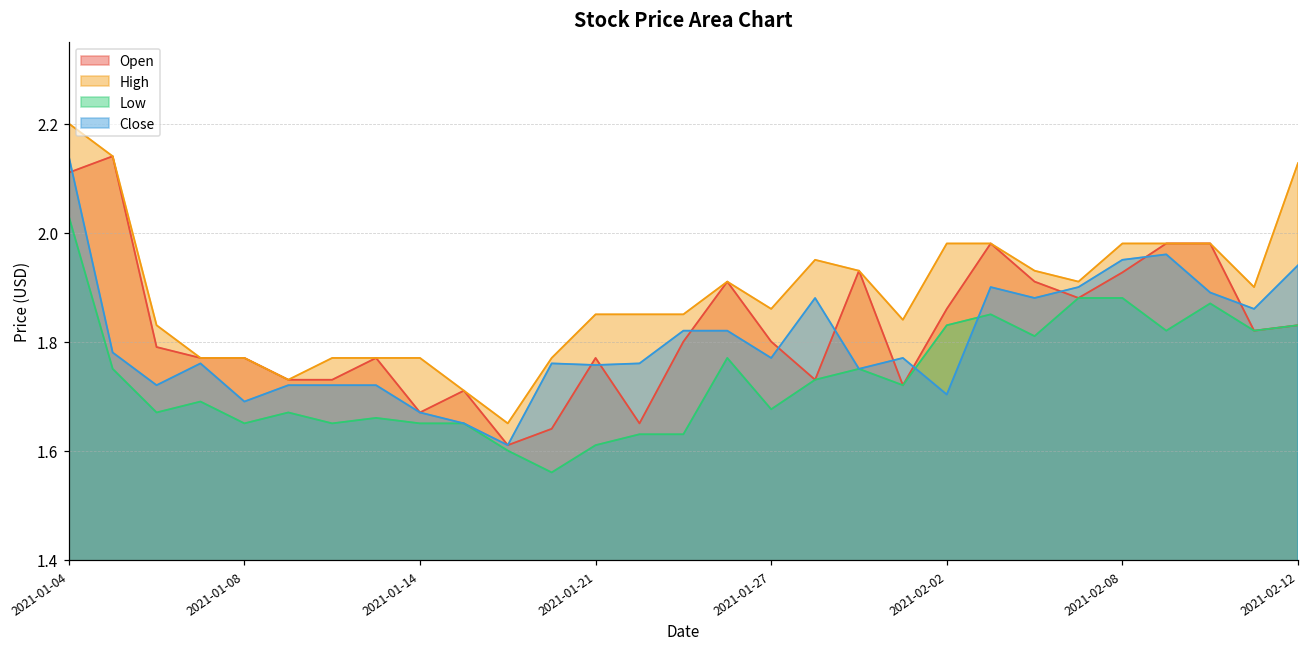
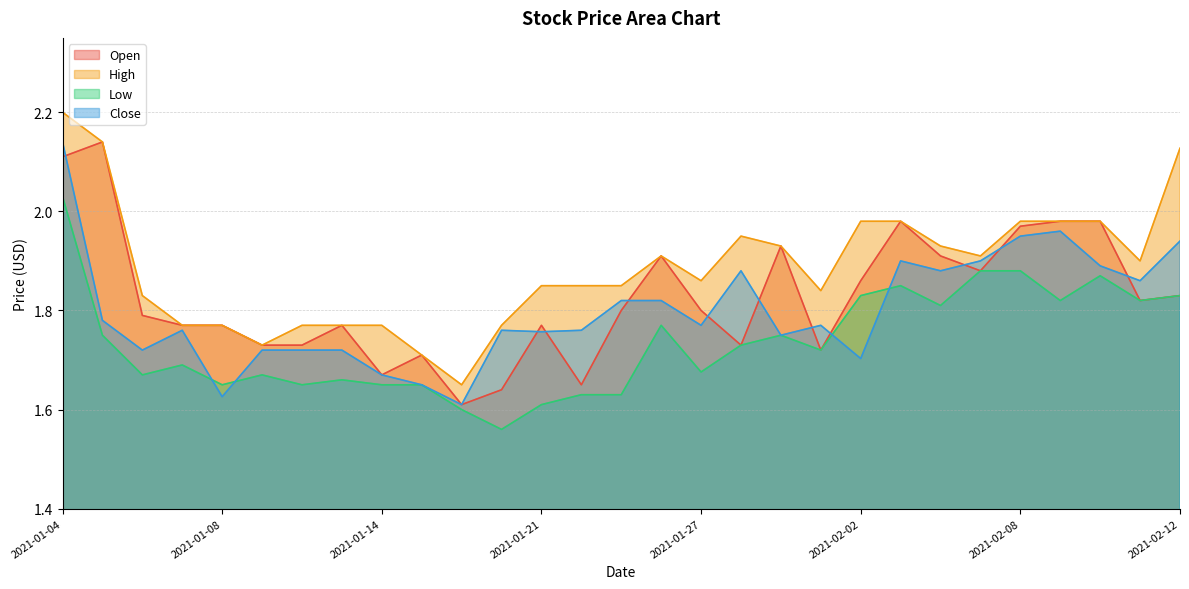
Close, 2021-01-08: 1.69 -> 1.63
Open, 2021-02-08: 1.93 -> 1.97
